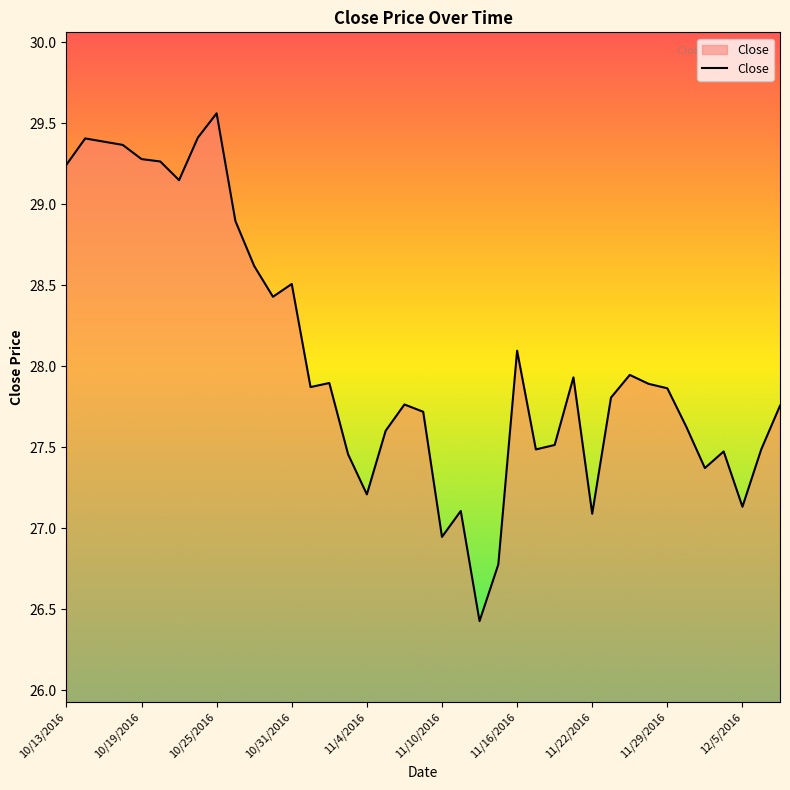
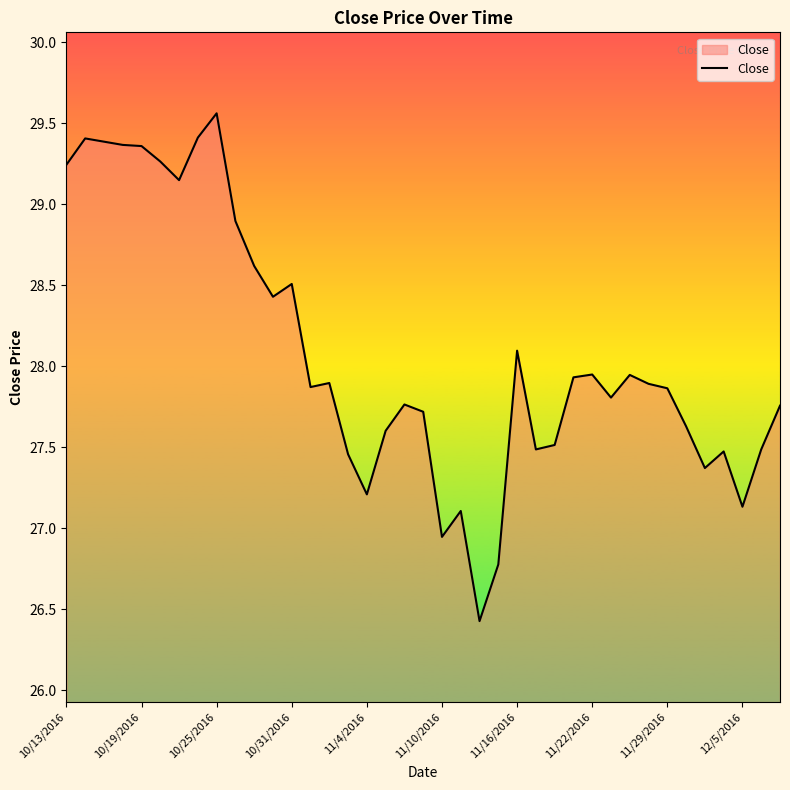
10/19/2016: 29.28 -> 29.36
11/22/2016: 27.09 -> 27.95
